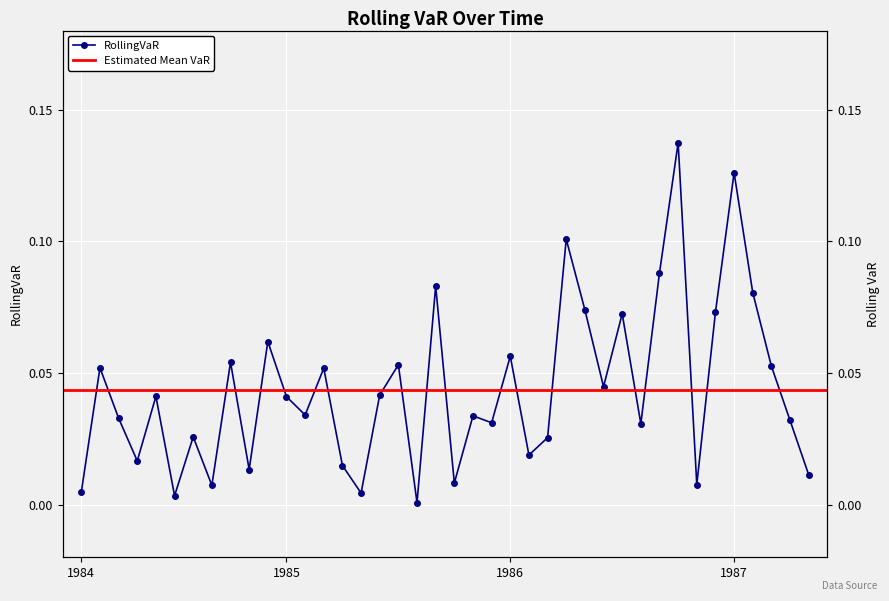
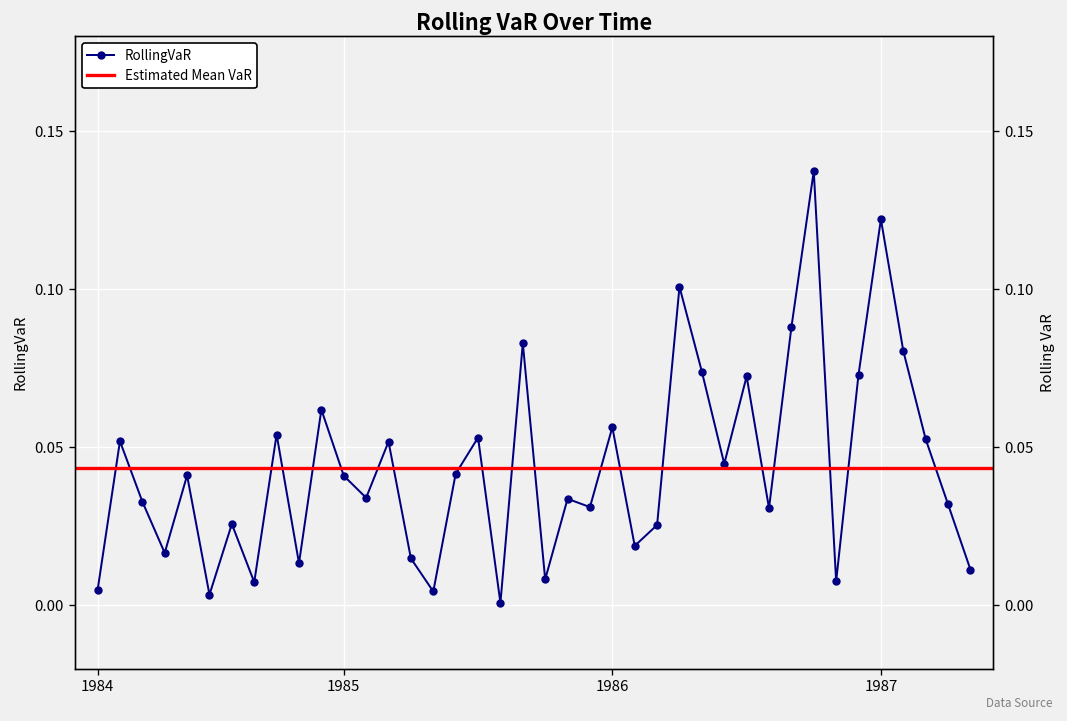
1987: 0.126 -> 0.122
